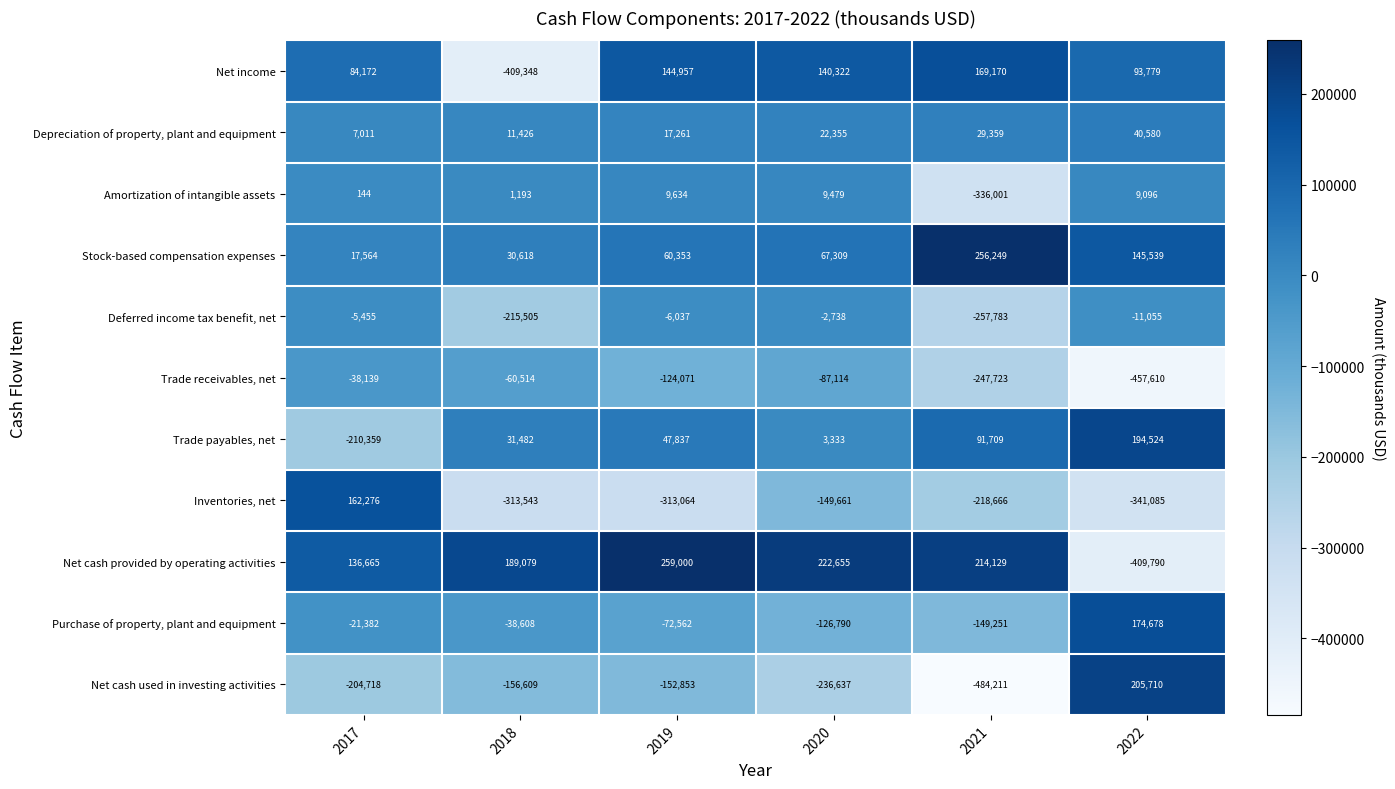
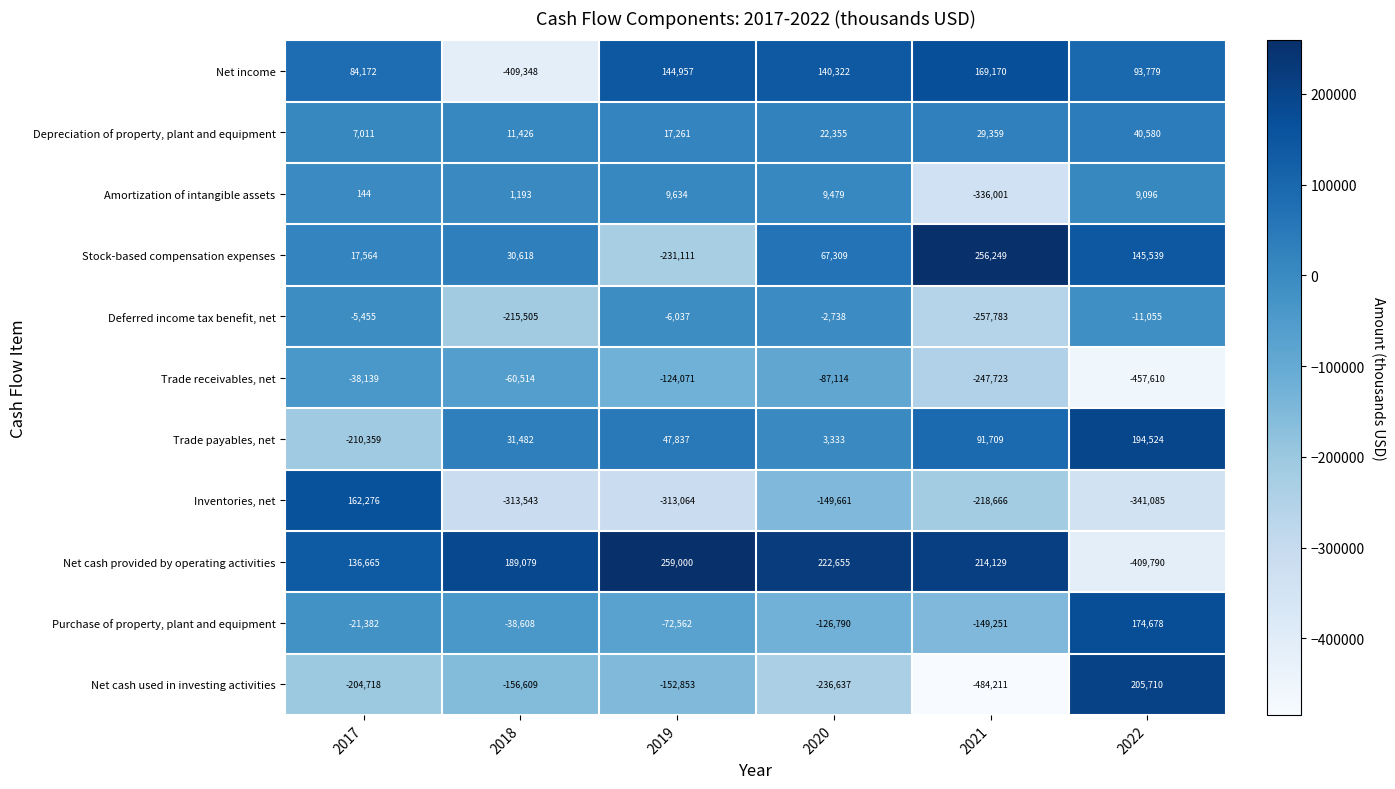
Stock-based compensation expenses, 2019: 60,353 -> -231,111
